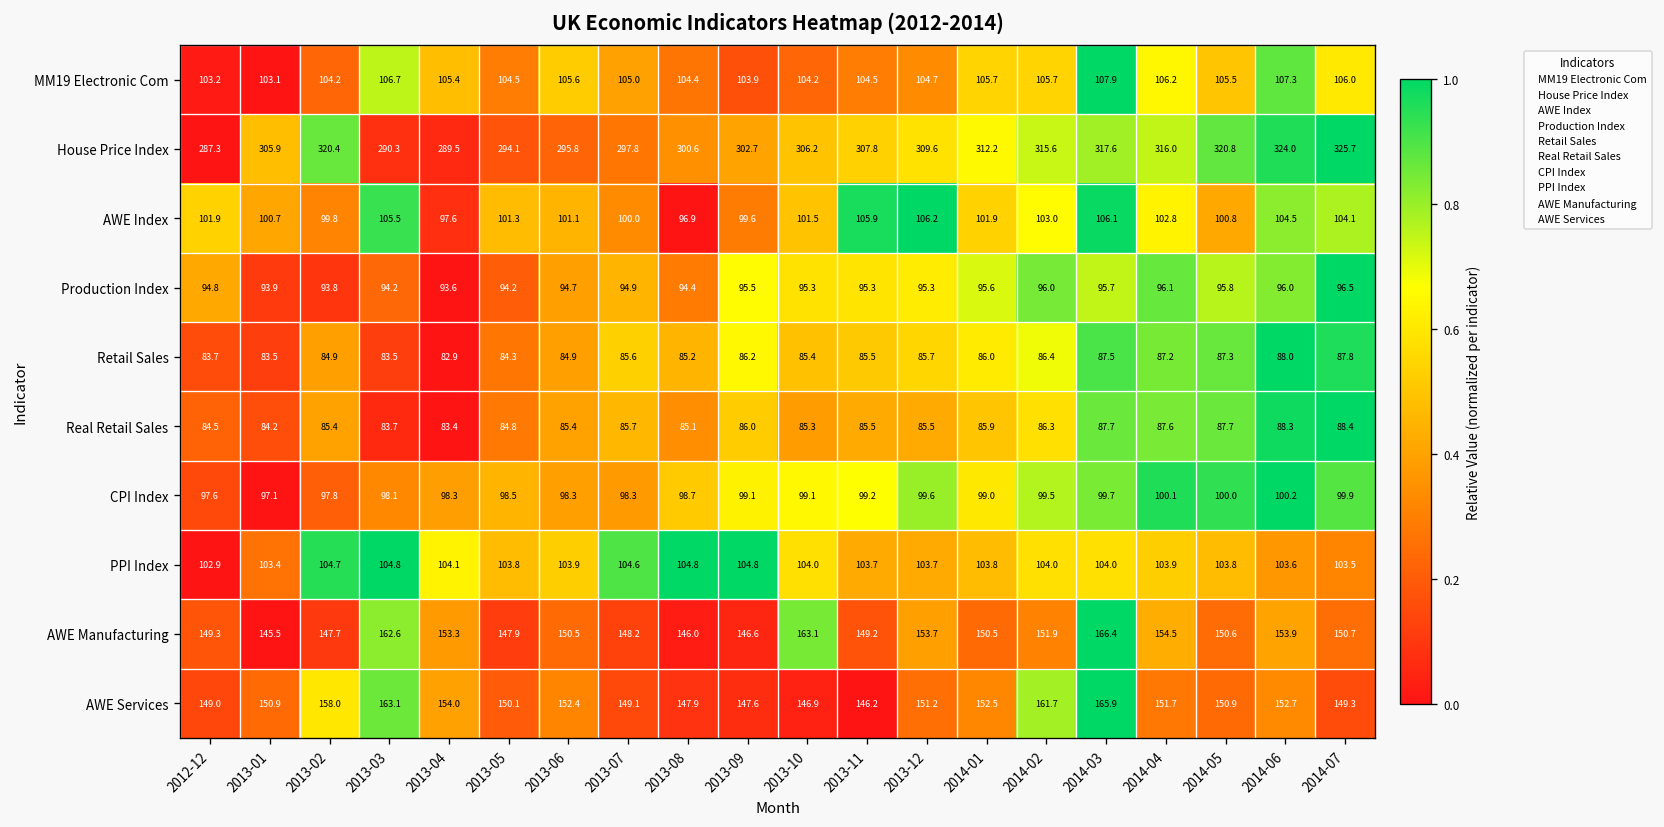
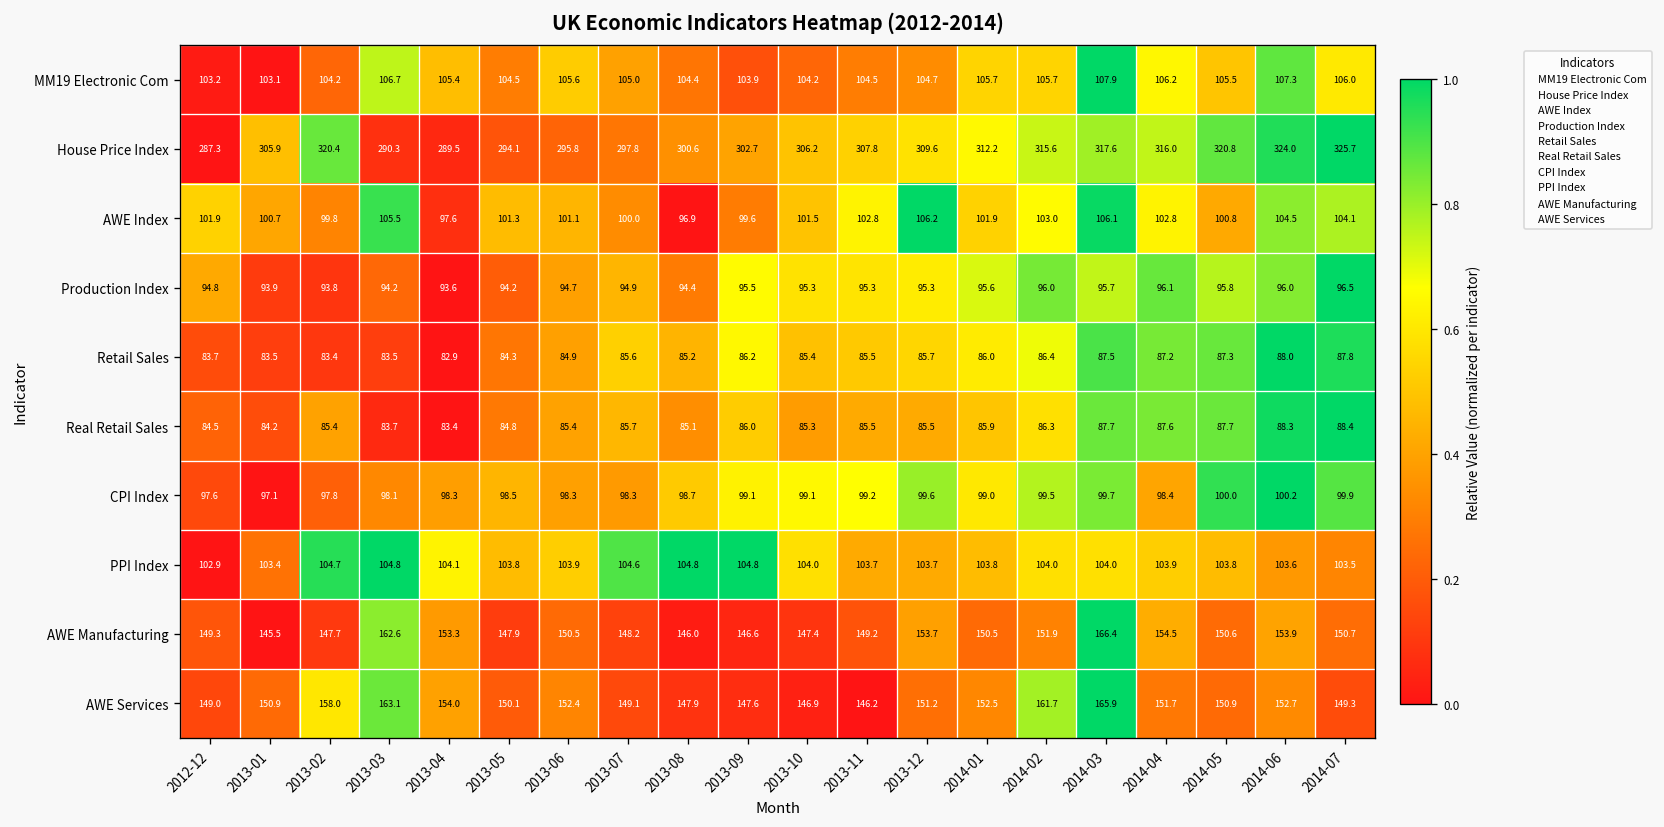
AWE Index, 2013-11: 105.9 -> 102.8
Retail Sales, 2013-02: 84.9 -> 83.4
CPI Index, 2014-04: 100.1 -> 98.4
AWE Manufacturing, 2013-10: 163.1 -> 147.4
